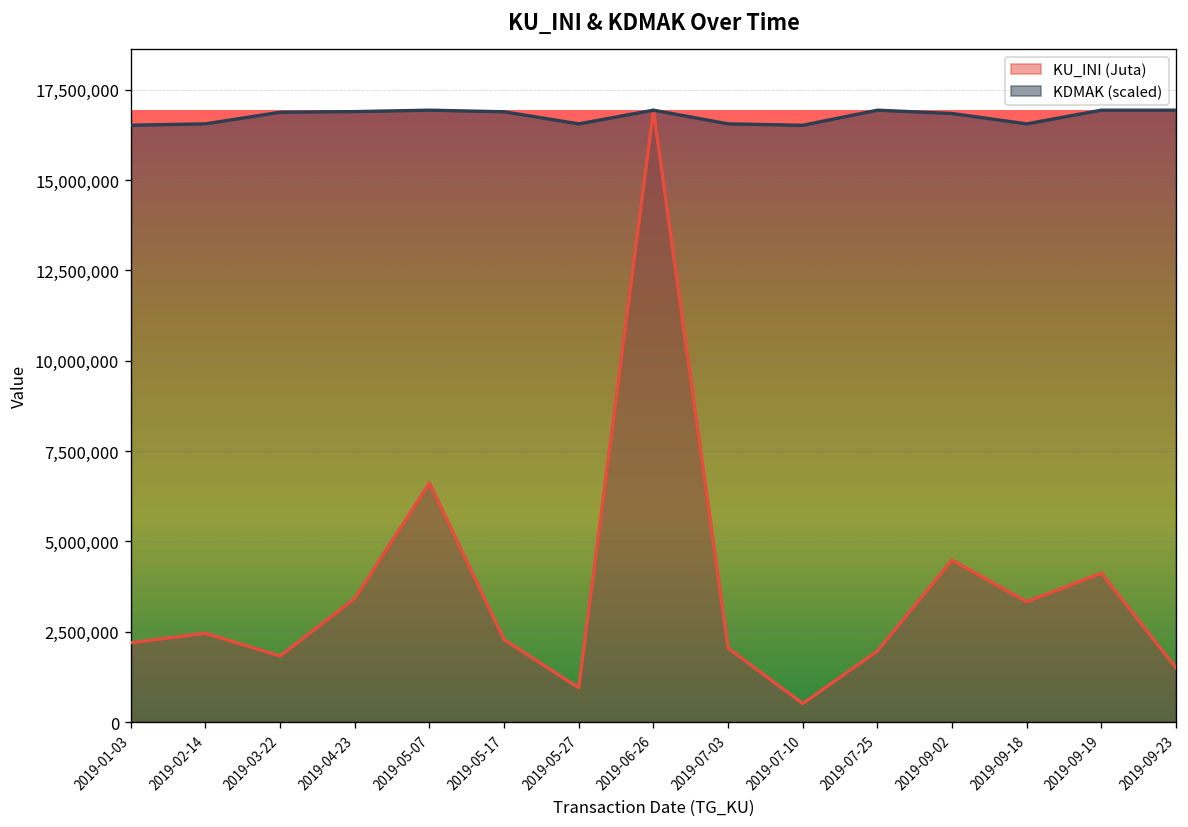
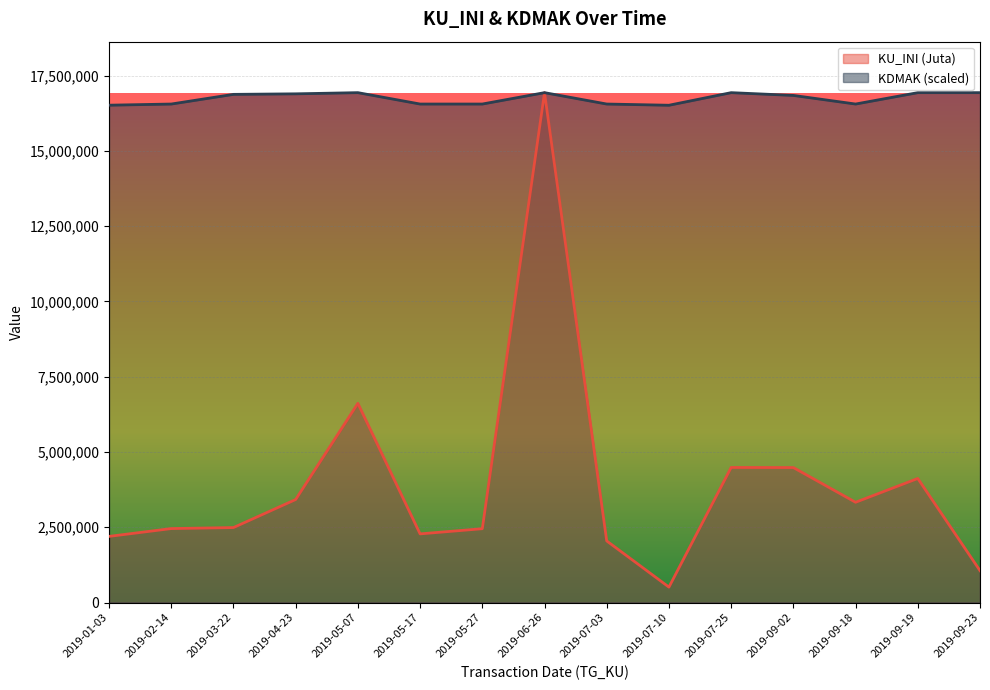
KU_INI (Juta), 2019-03-22: 1,800,000 -> 2,500,000
KDMAK (scaled), 2019-05-17: 16,900,000 -> 16,600,000
KU_INI (Juta), 2019-05-27: 900,000 -> 2,500,000
KU_INI (Juta), 2019-07-25: 2,000,000 -> 4,500,000
KU_INI (Juta), 2019-09-23: 1,500,000 -> 1,100,000
